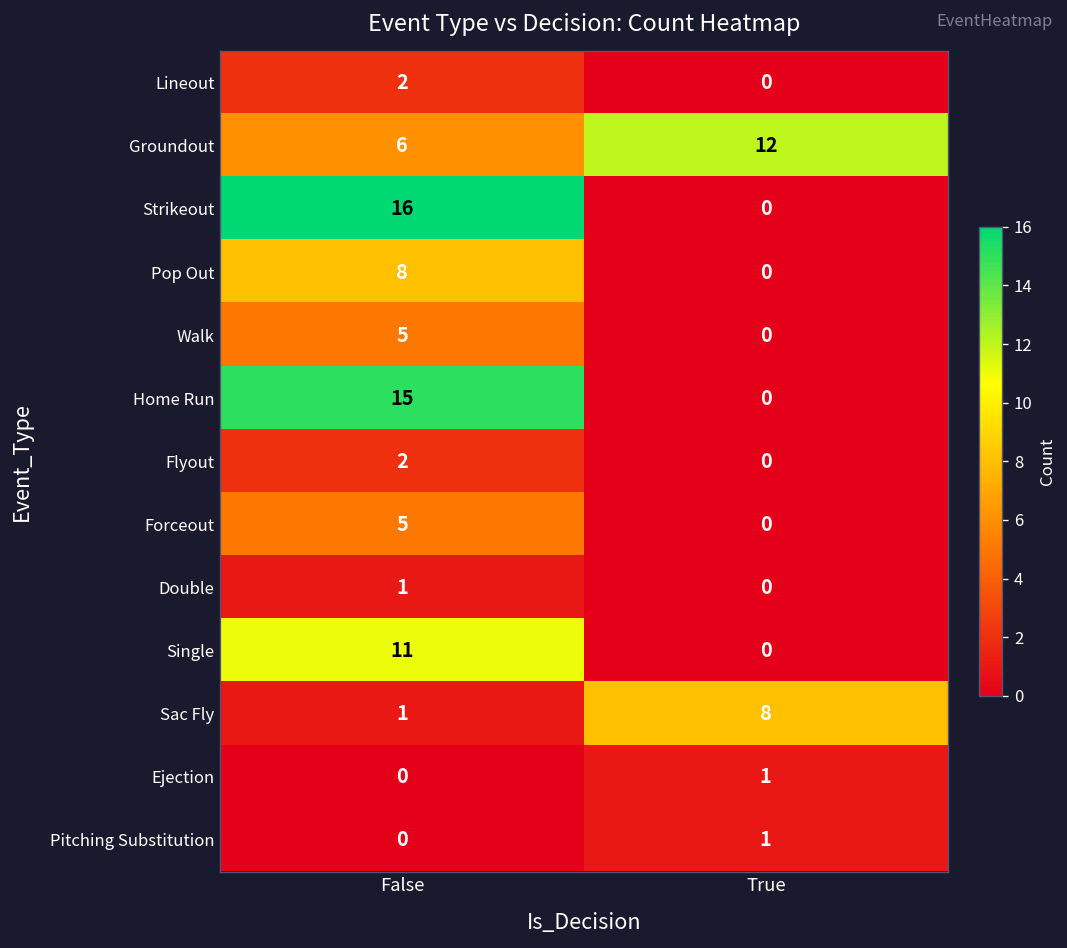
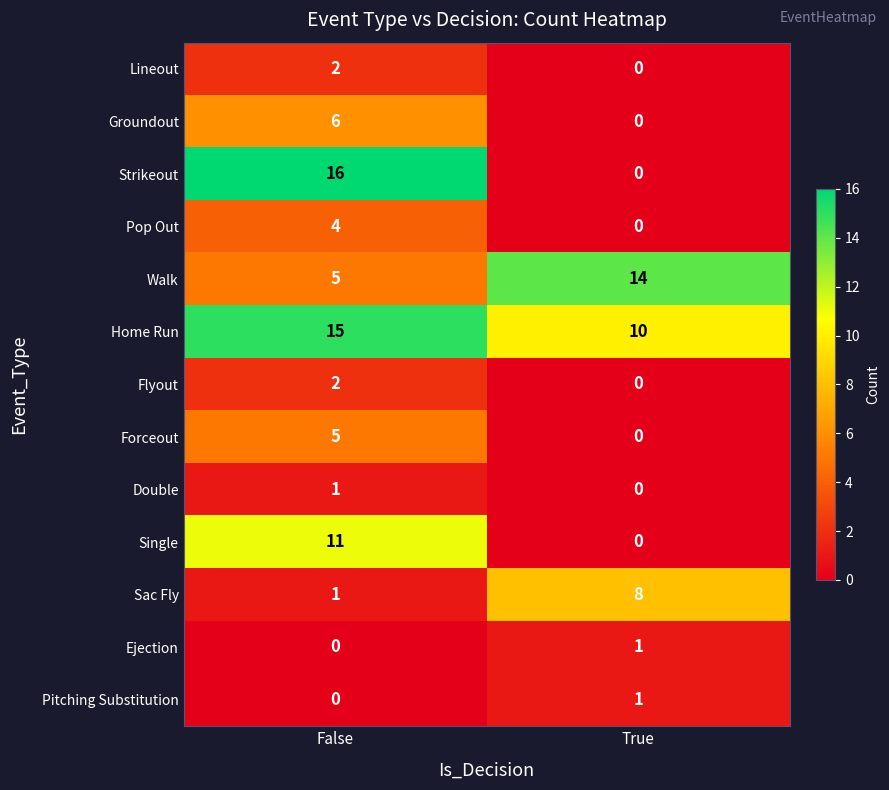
Groundout, True: 12 -> 0
Pop Out, False: 8 -> 4
Walk, True: 0 -> 14
Home Run, True: 0 -> 10
